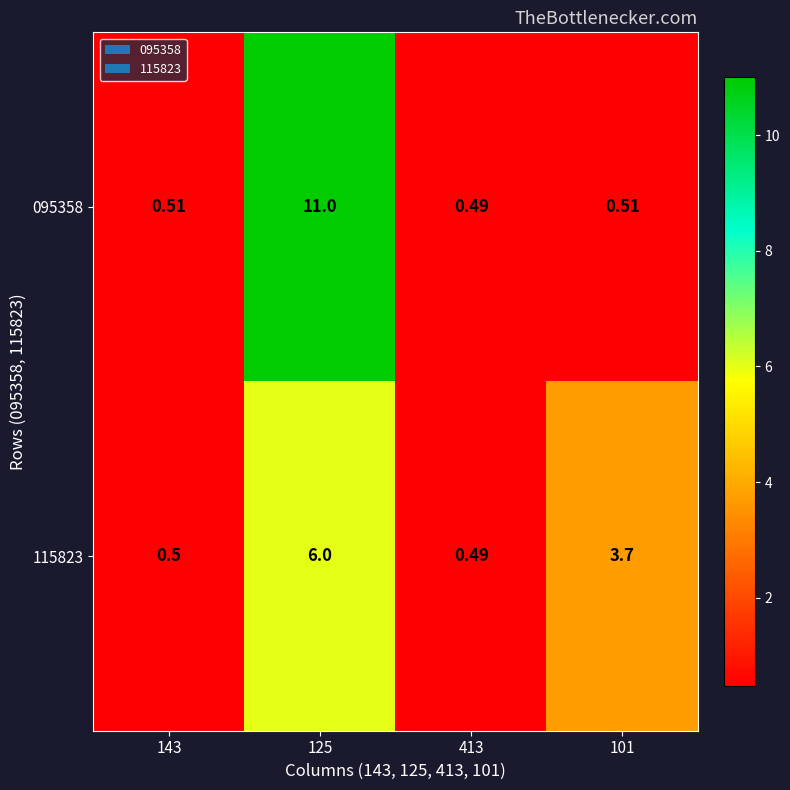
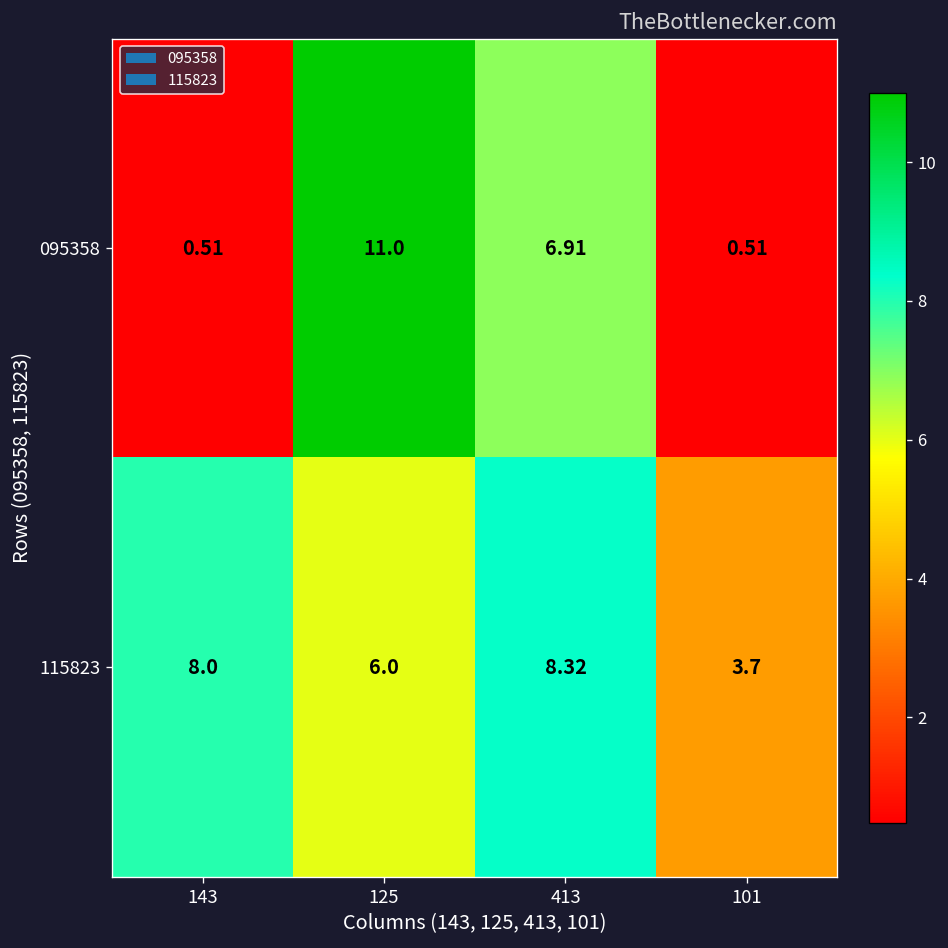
095358, 413: 0.49 -> 6.91
115823, 143: 0.5 -> 8.0
115823, 413: 0.49 -> 8.32
